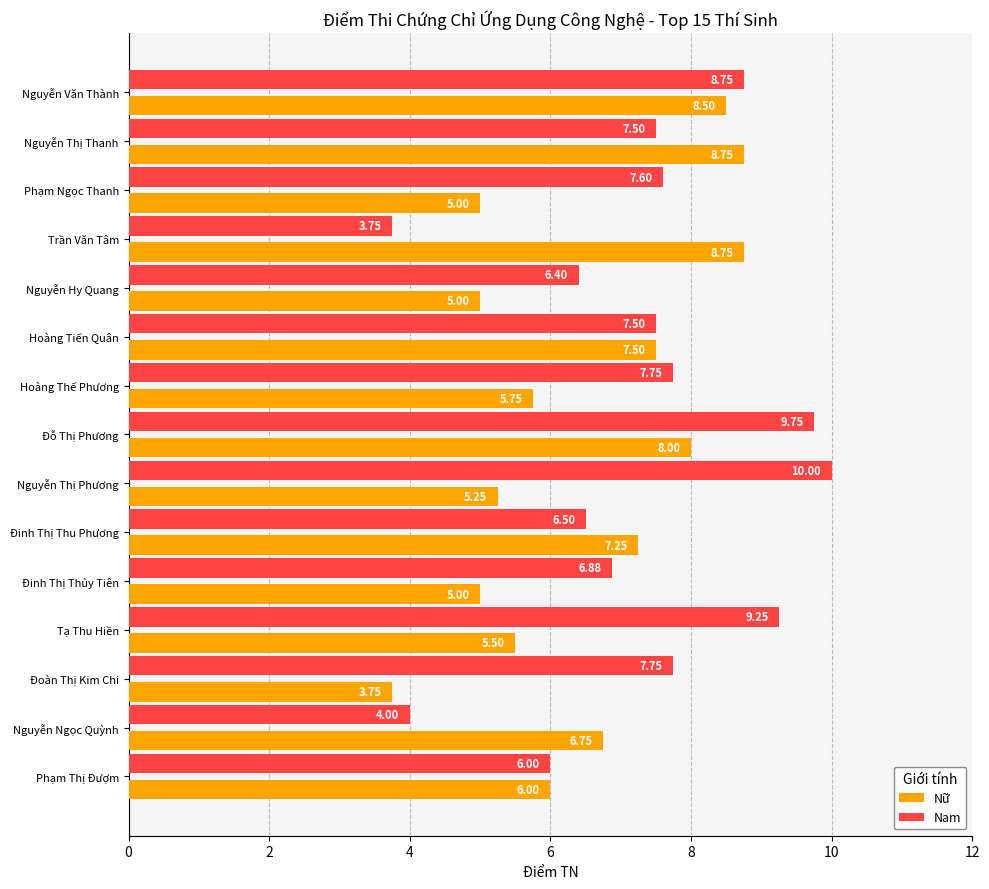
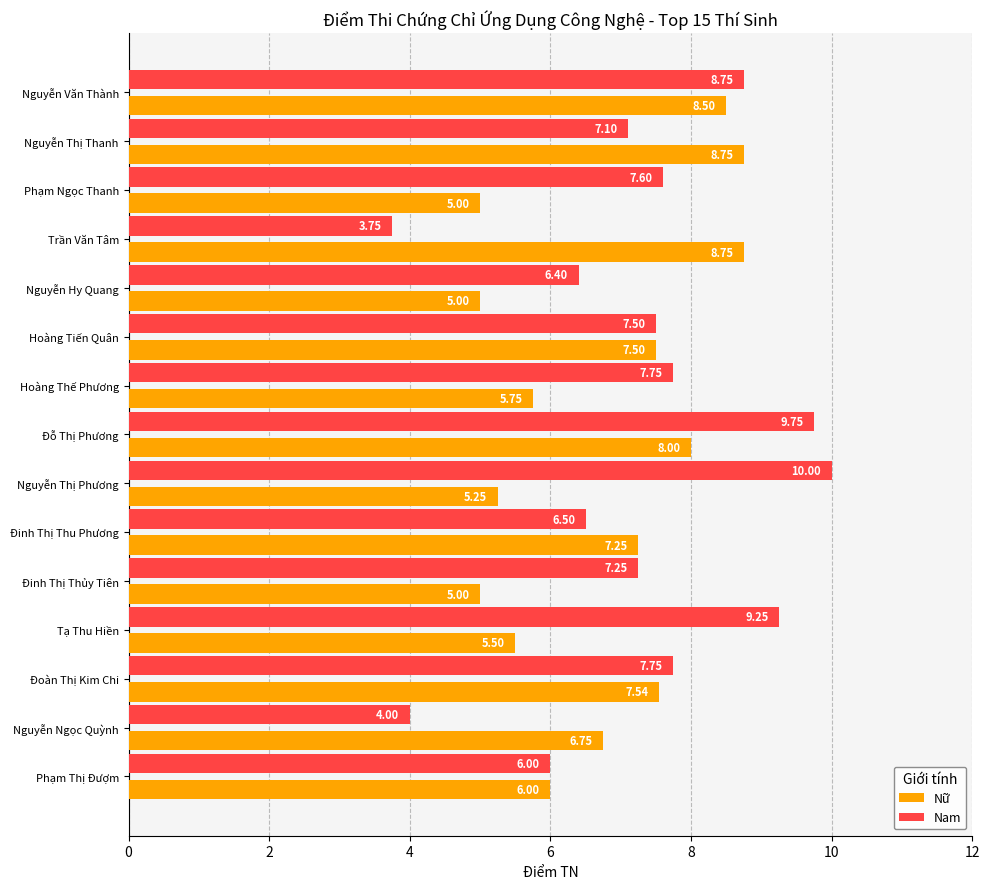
Nam, Nguyễn Thị Thanh: 7.50 -> 7.10
Nam, Đinh Thị Thủy Tiên: 6.88 -> 7.25
Nữ, Đoàn Thị Kim Chi: 3.75 -> 7.54
